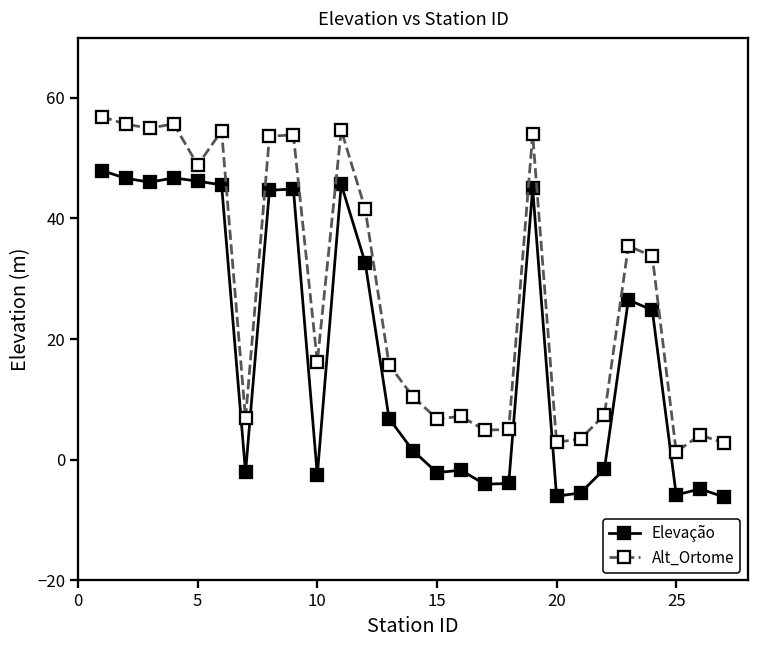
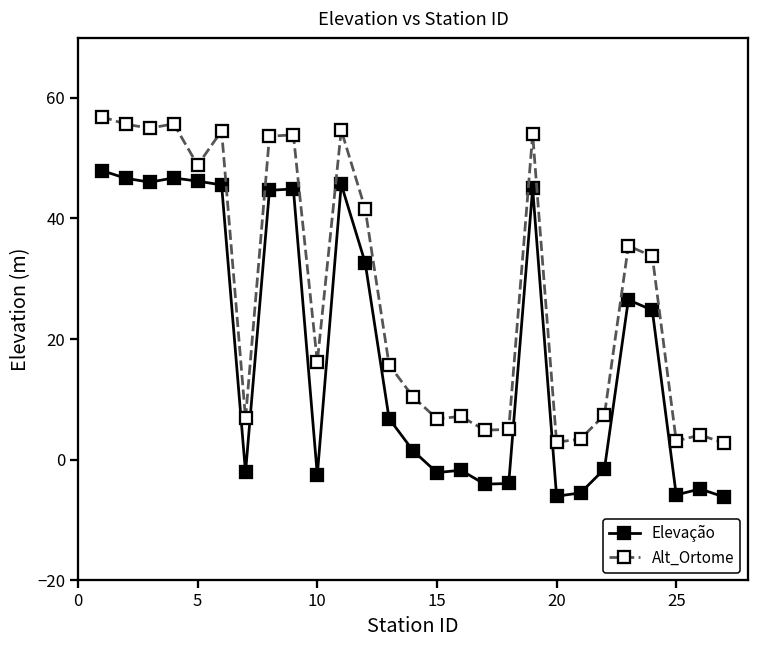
Alt_Ortome, 25: 1 -> 3
